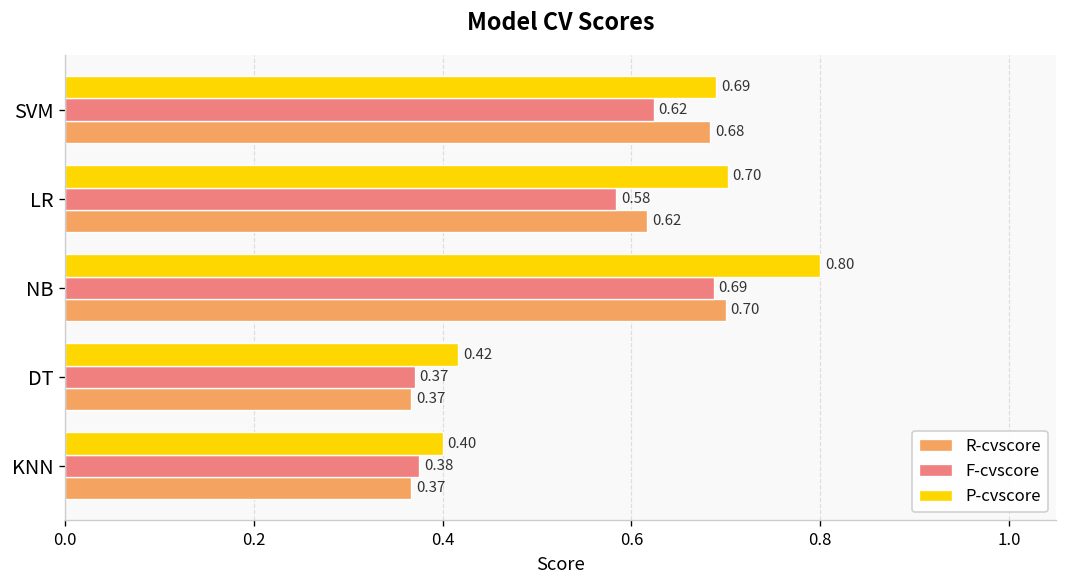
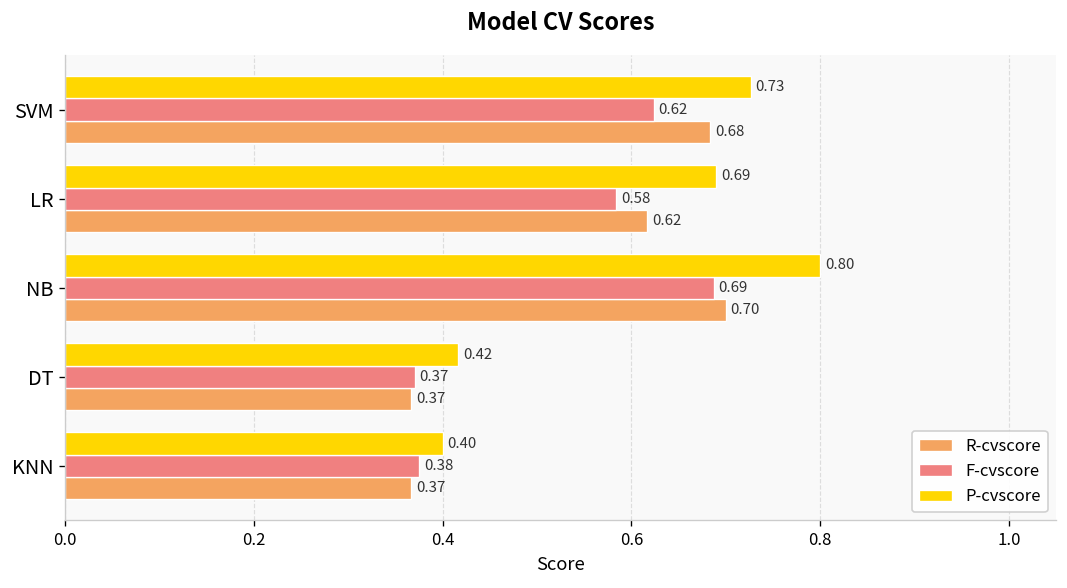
P-cvscore, SVM: 0.69 -> 0.73
P-cvscore, LR: 0.70 -> 0.69
